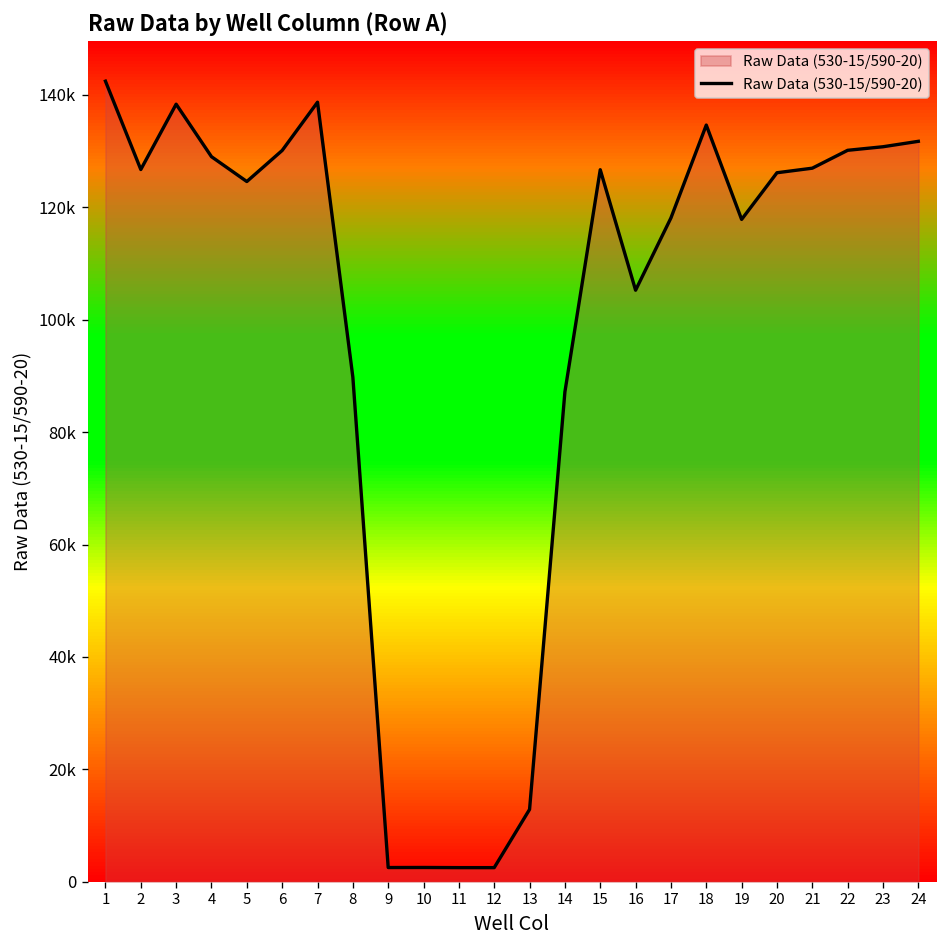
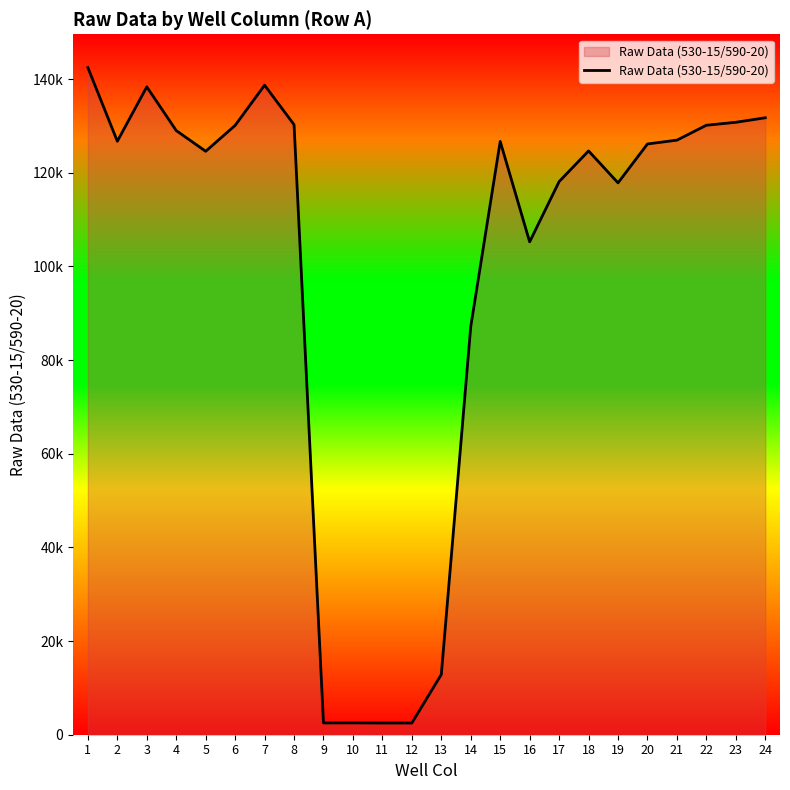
8: 90000 -> 130000
18: 135000 -> 125000
